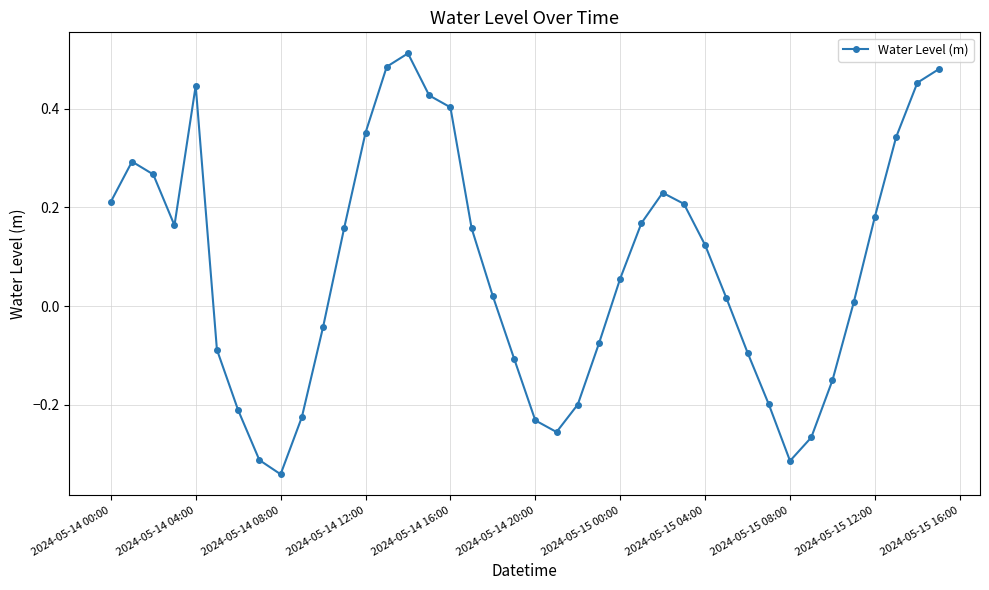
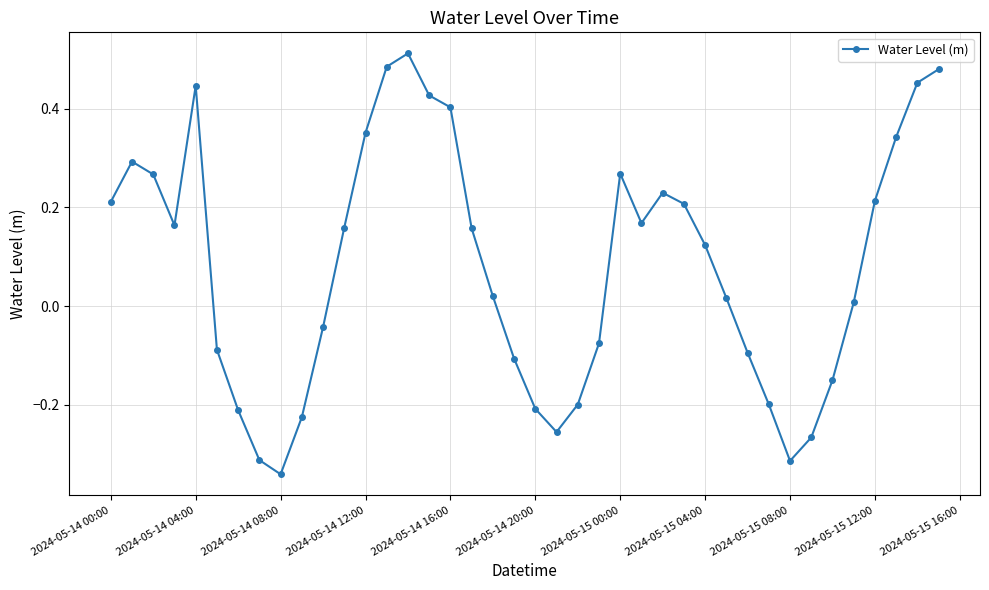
2024-05-14 20:00: -0.23 -> -0.21
2024-05-15 00:00: 0.06 -> 0.27
2024-05-15 12:00: 0.18 -> 0.21
